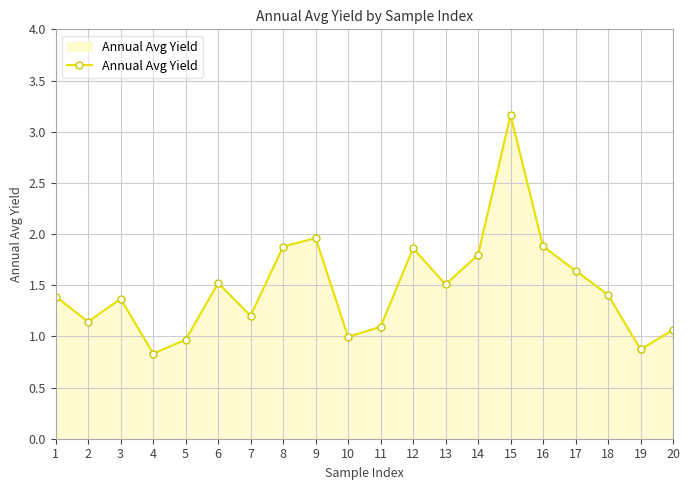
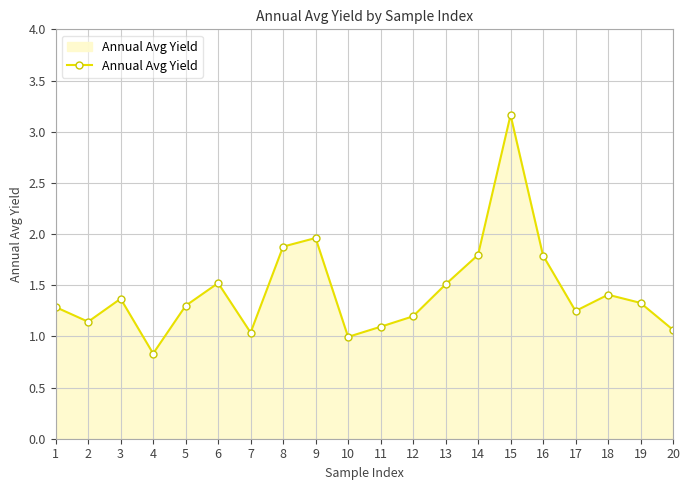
1: 1.39 -> 1.29
5: 0.97 -> 1.30
7: 1.20 -> 1.04
12: 1.86 -> 1.20
16: 1.88 -> 1.79
17: 1.64 -> 1.25
19: 0.87 -> 1.33
